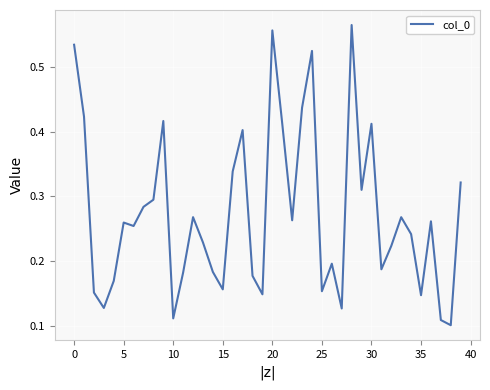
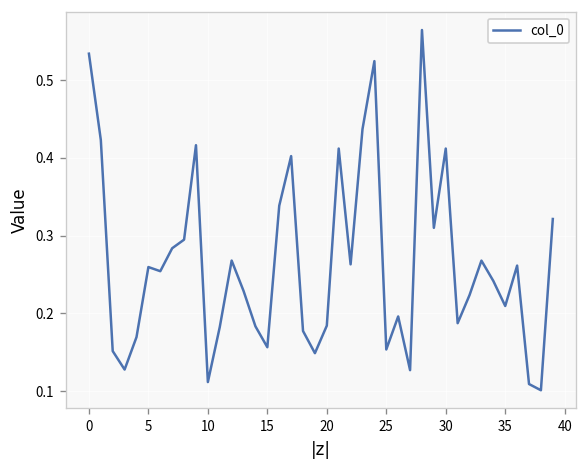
20: 0.56 -> 0.18
35: 0.15 -> 0.21
